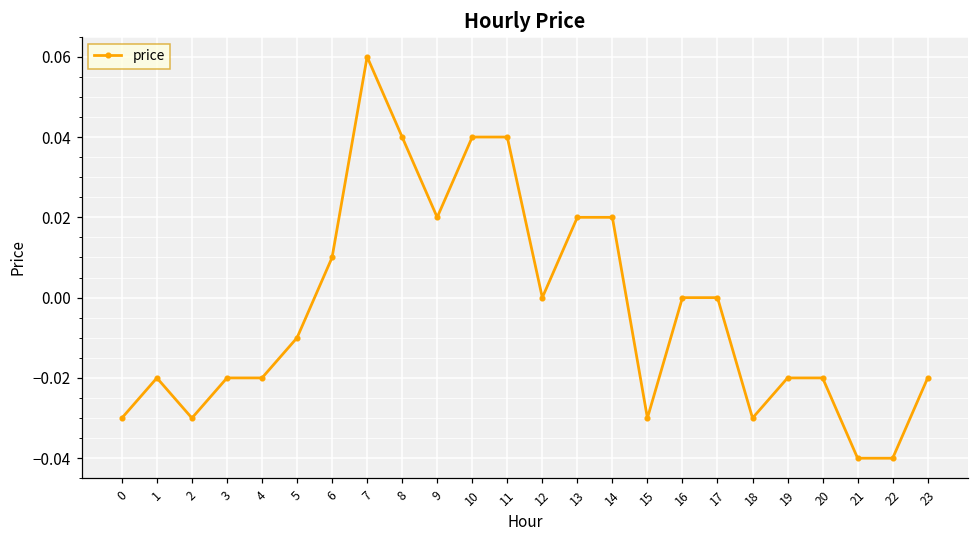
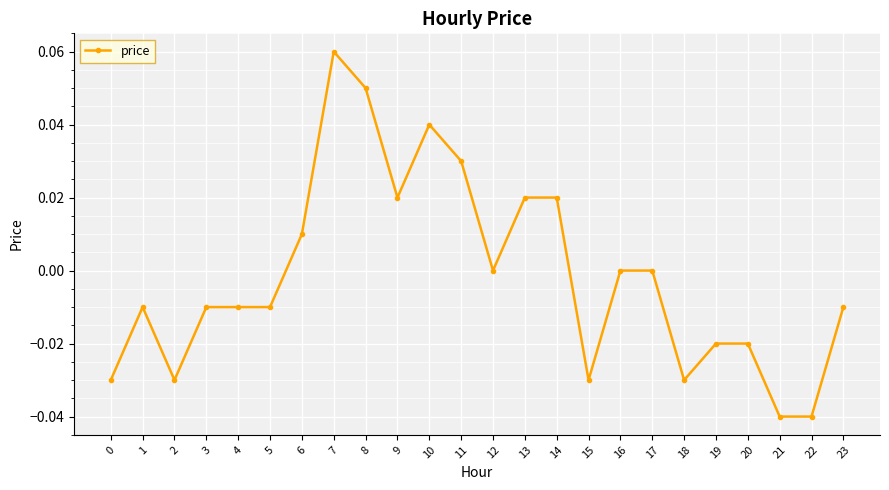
1: -0.02 -> -0.01
3: -0.02 -> -0.01
4: -0.02 -> -0.01
8: 0.04 -> 0.05
11: 0.04 -> 0.03
23: -0.02 -> -0.01
